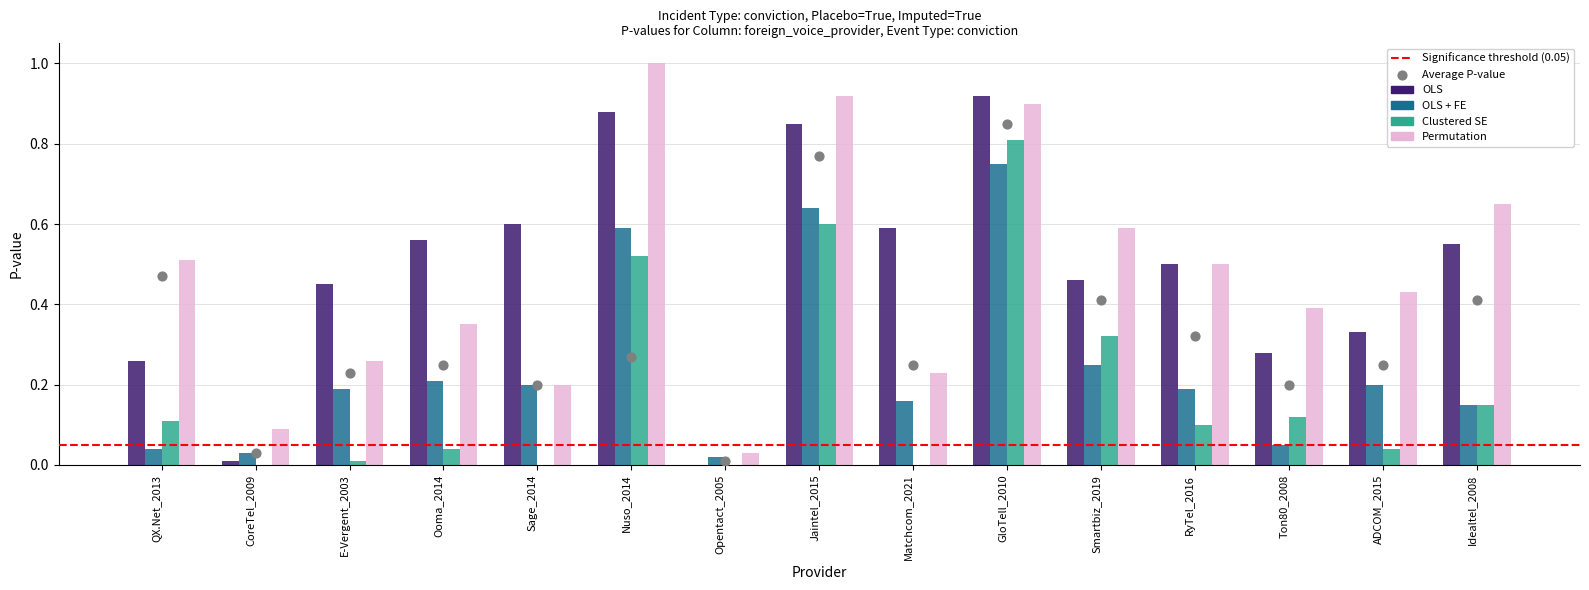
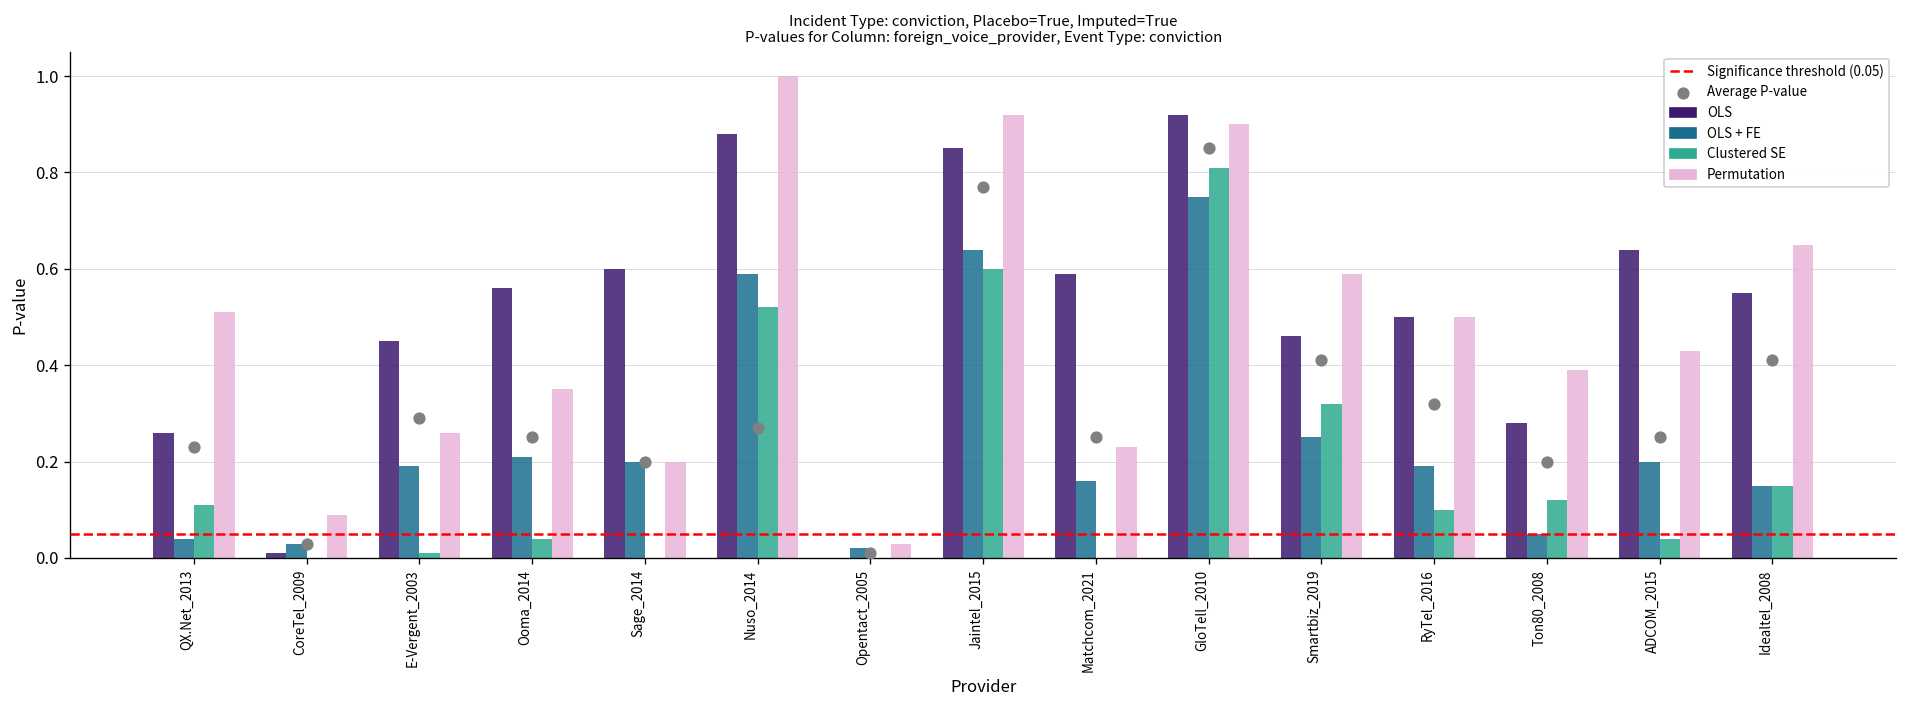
Average P-value, QX.Net_2013: 0.47 -> 0.23
Average P-value, E-Vergent_2003: 0.23 -> 0.29
OLS, ADCOM_2015: 0.33 -> 0.64
